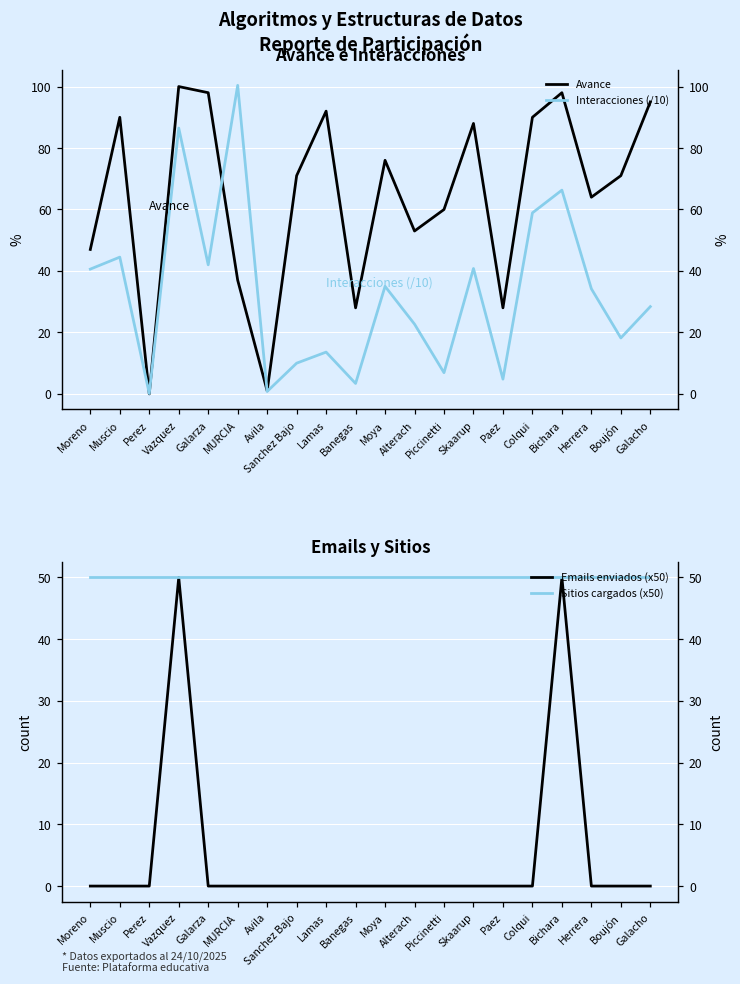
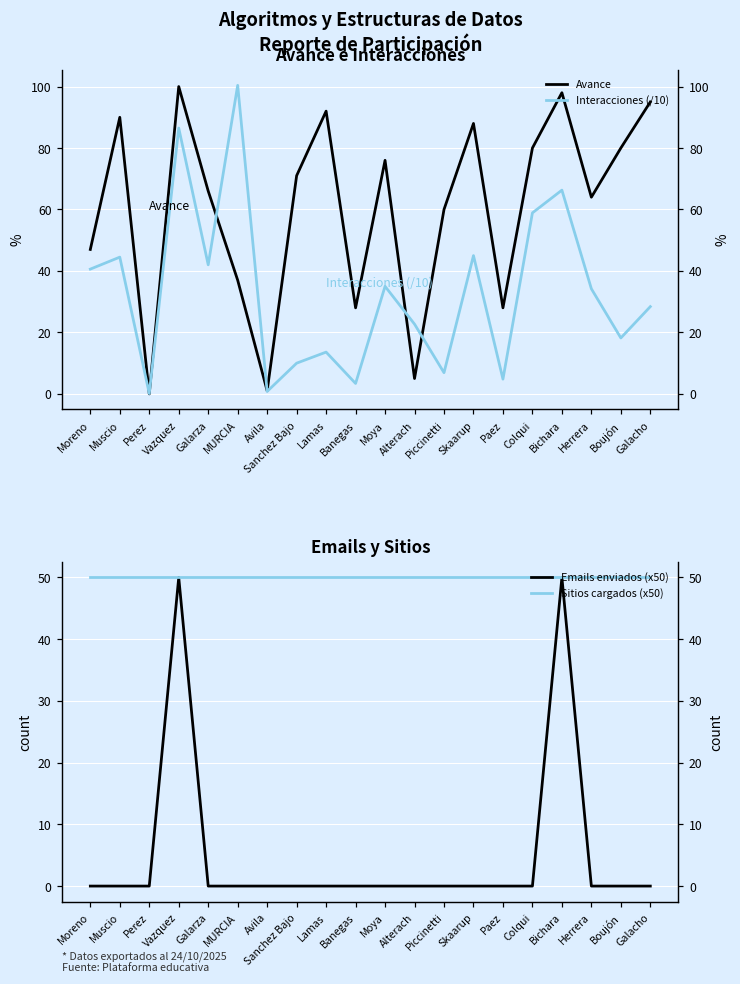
Avance e Interacciones, Avance, Galarza: 98 -> 66
Avance e Interacciones, Avance, Alterach: 53 -> 5
Avance e Interacciones, Interacciones (/10), Skaarup: 41 -> 45
Avance e Interacciones, Avance, Colqui: 90 -> 80
Avance e Interacciones, Avance, Boujón: 71 -> 80
